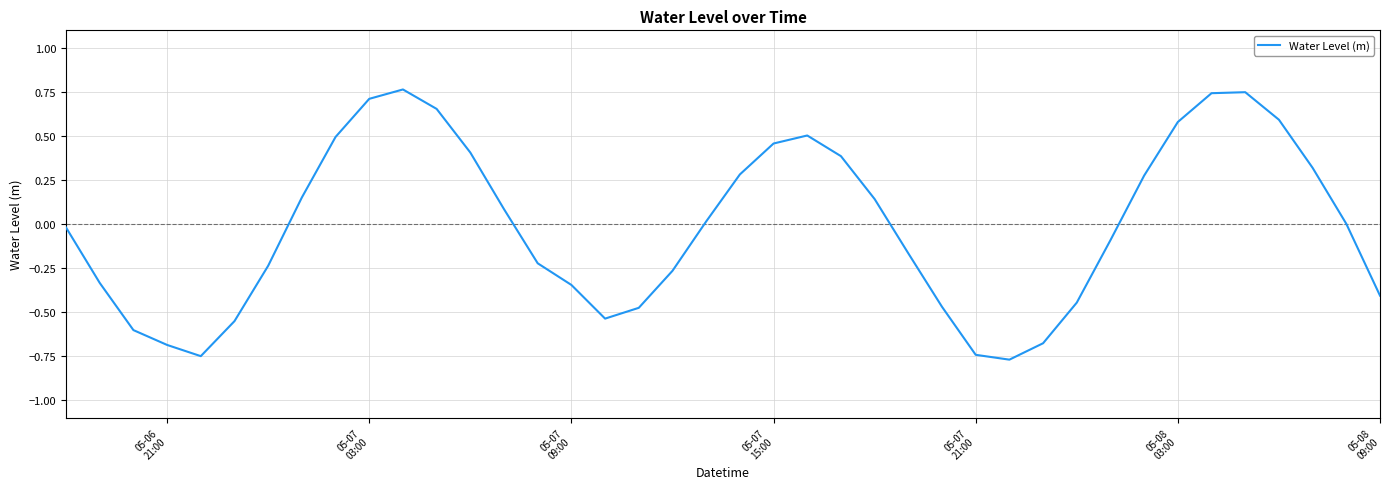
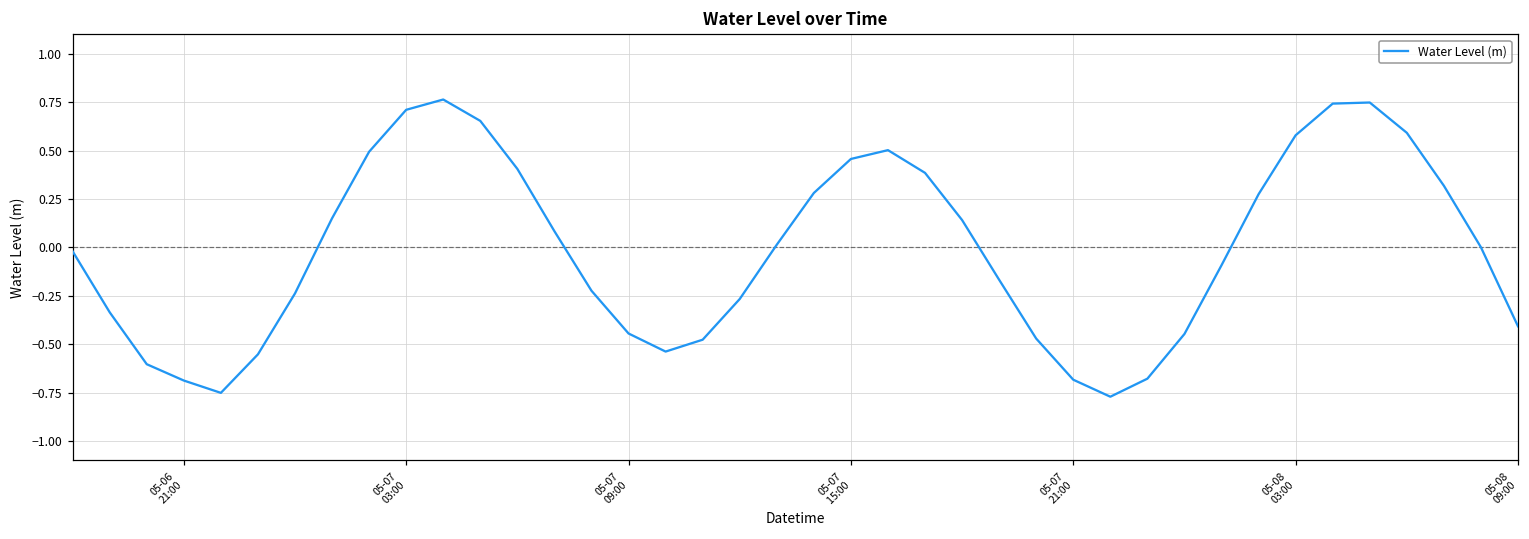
05-07 09:00: -0.35 -> -0.44
05-07 21:00: -0.74 -> -0.68
